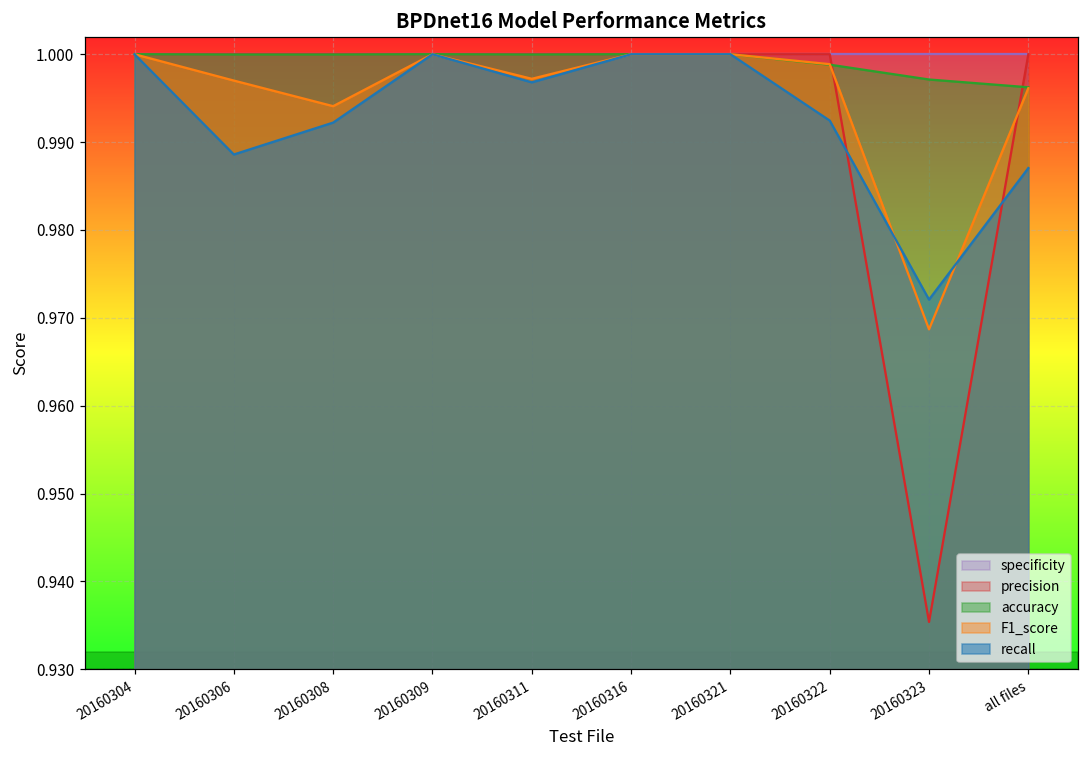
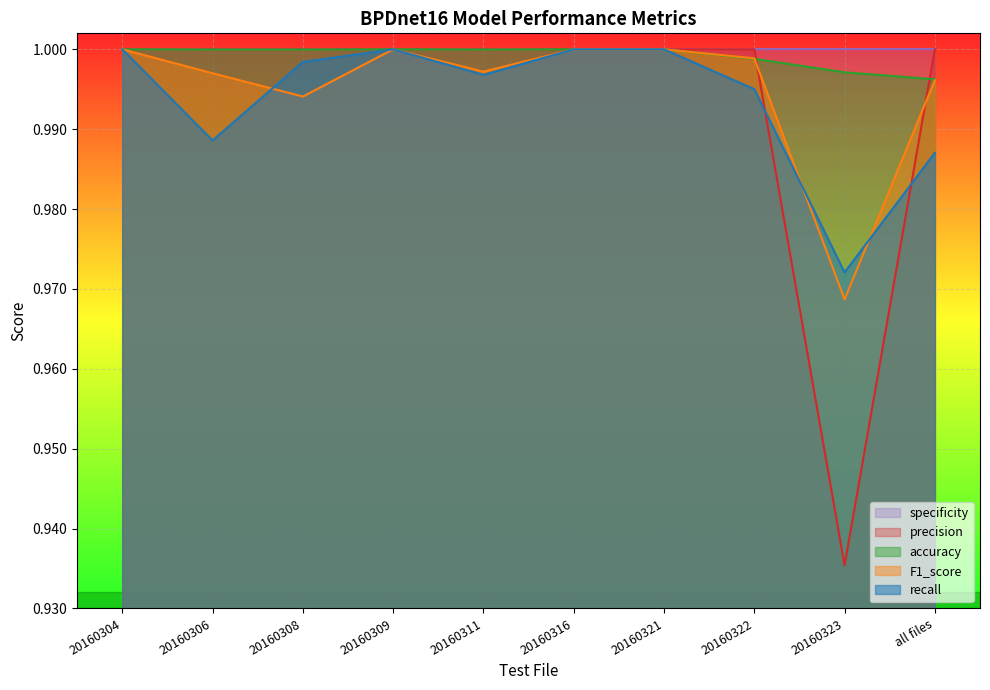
recall, 20160308: 0.992 -> 0.998
recall, 20160322: 0.992 -> 0.995
